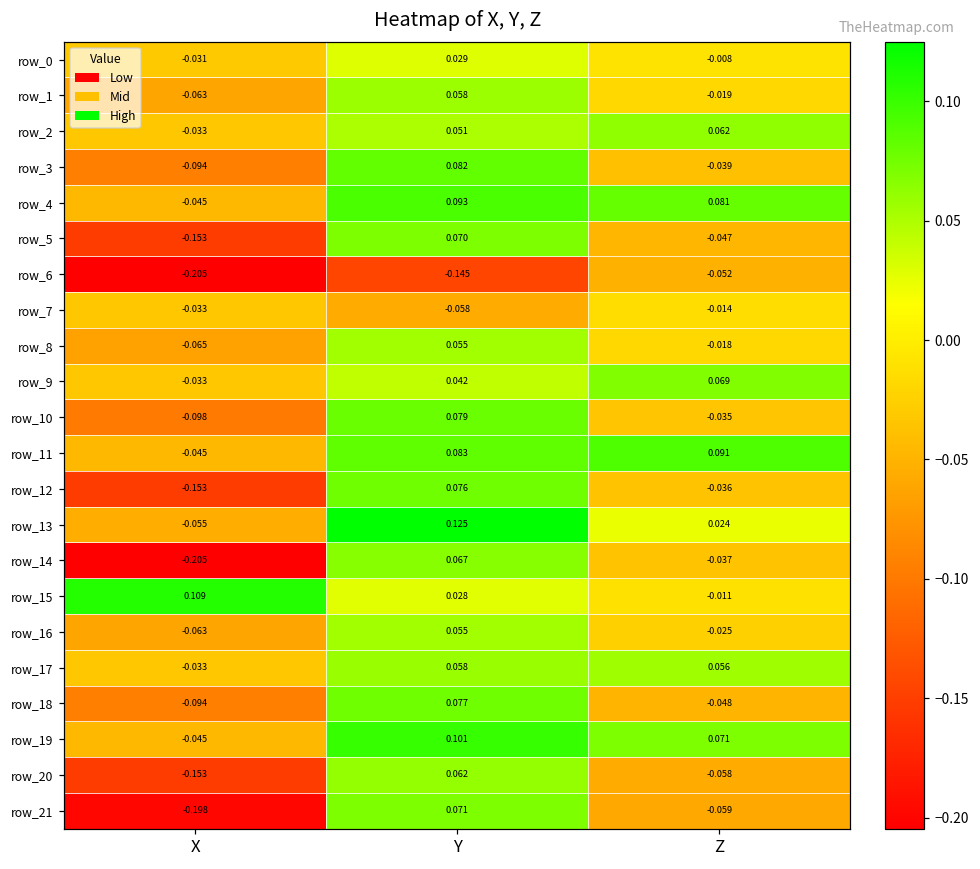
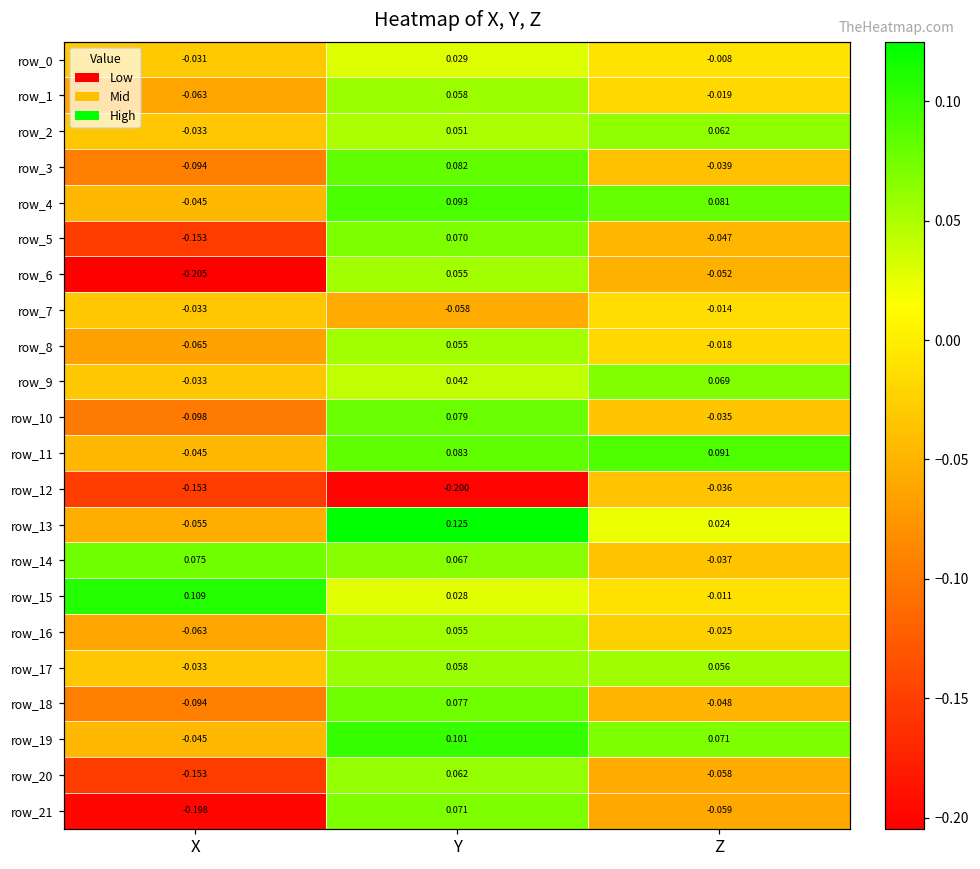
row_6, Y: -0.145 -> 0.055
row_12, Y: 0.076 -> -0.200
row_14, X: -0.205 -> 0.075
